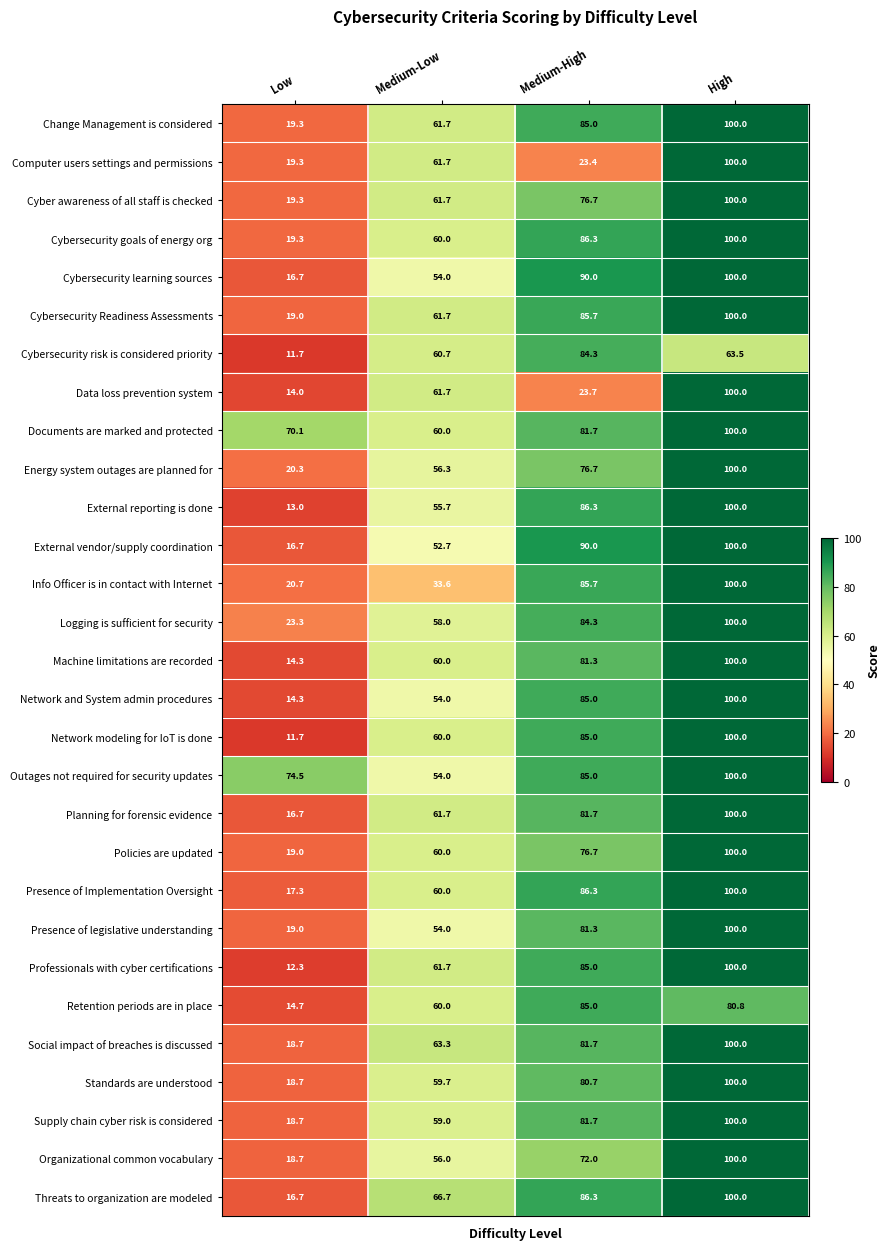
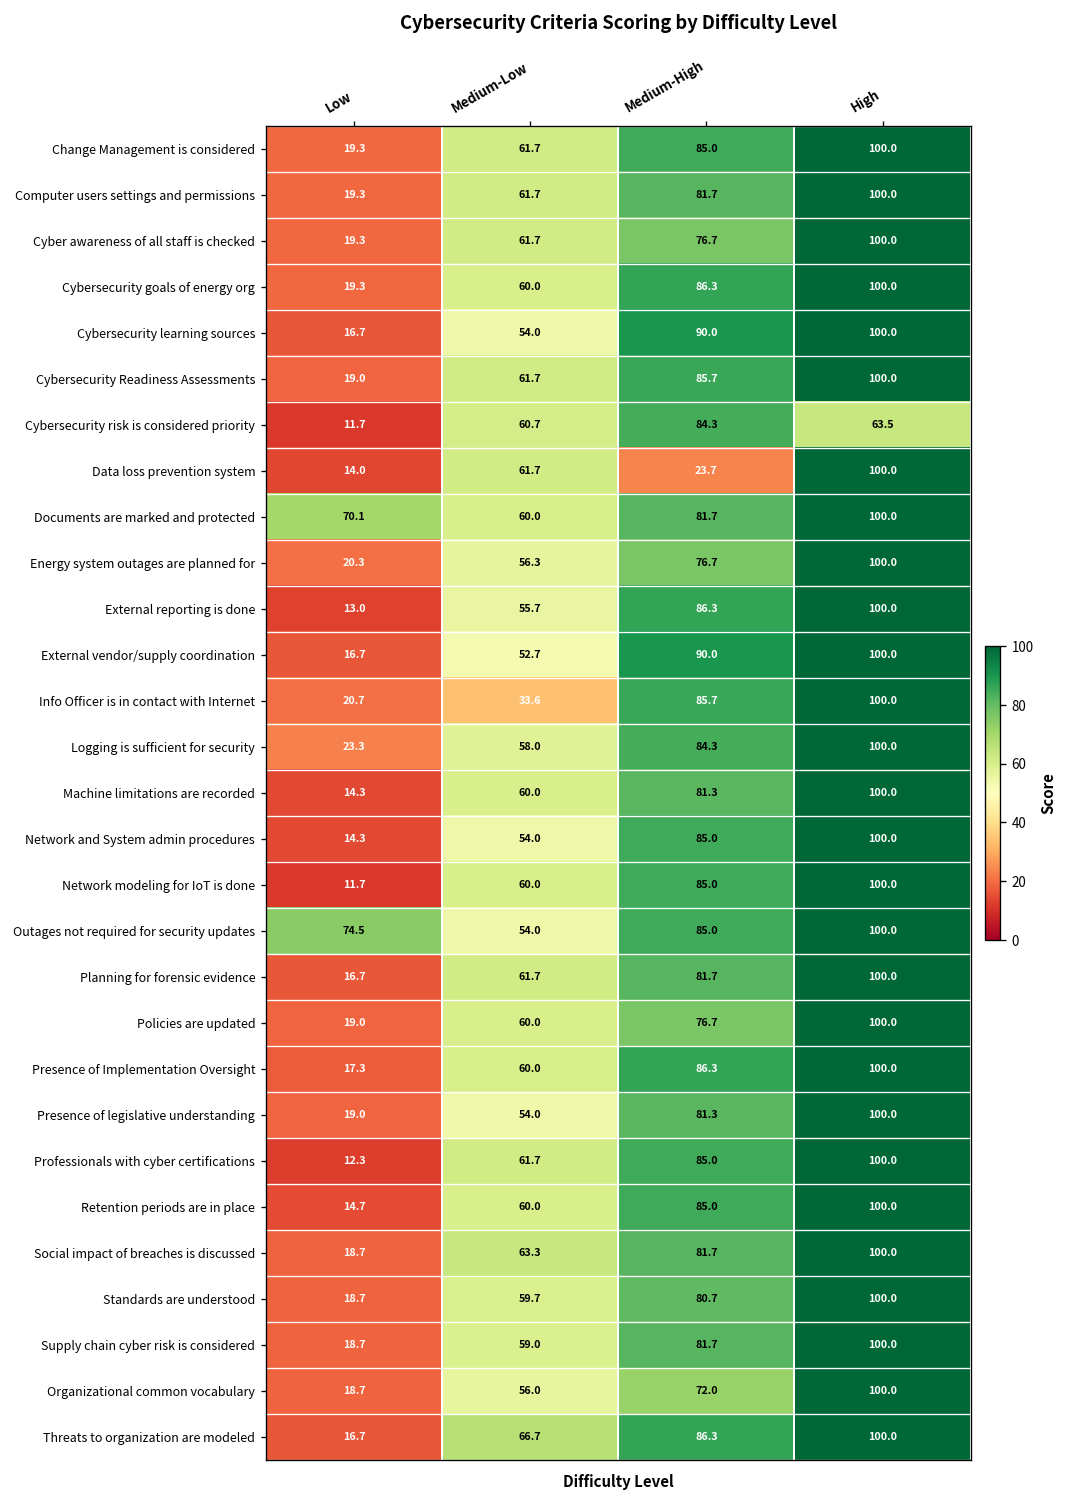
Computer users settings and permissions, Medium-High: 23.4 -> 81.7
Retention periods are in place, High: 80.8 -> 100.0
